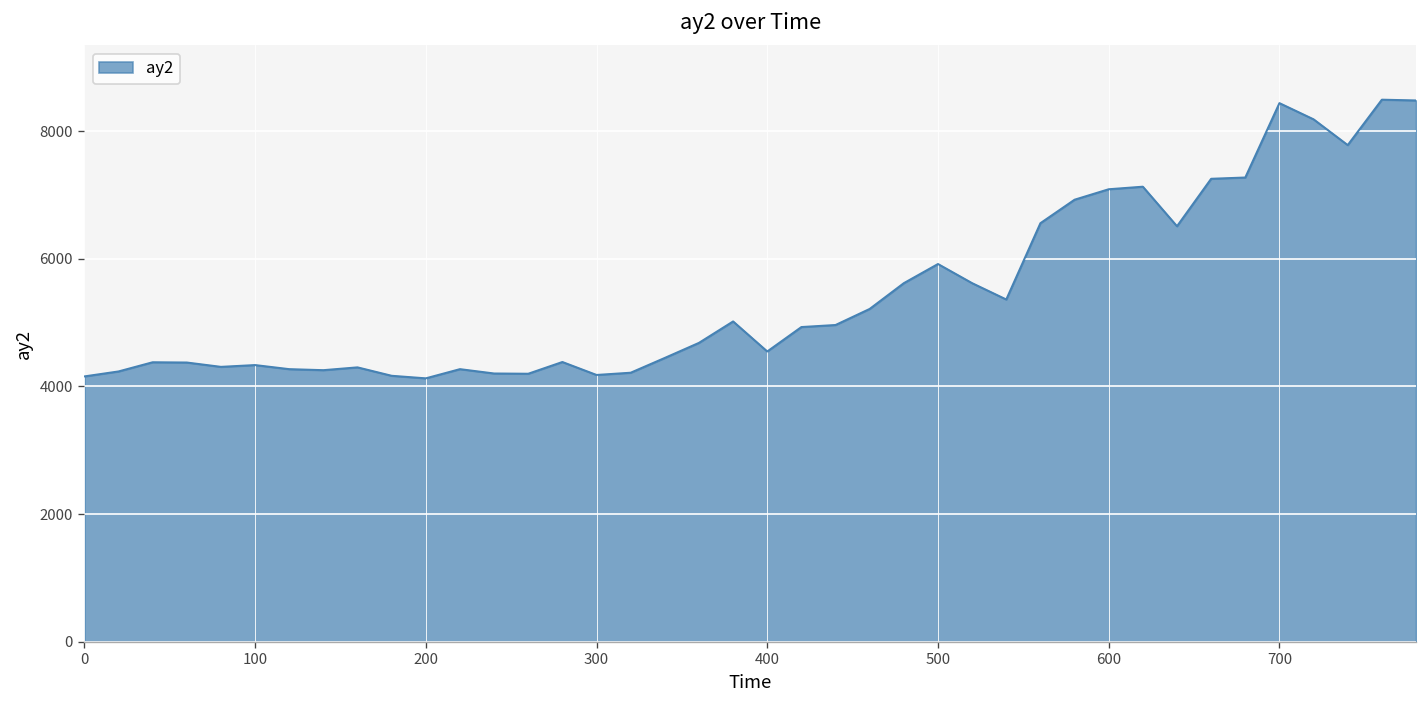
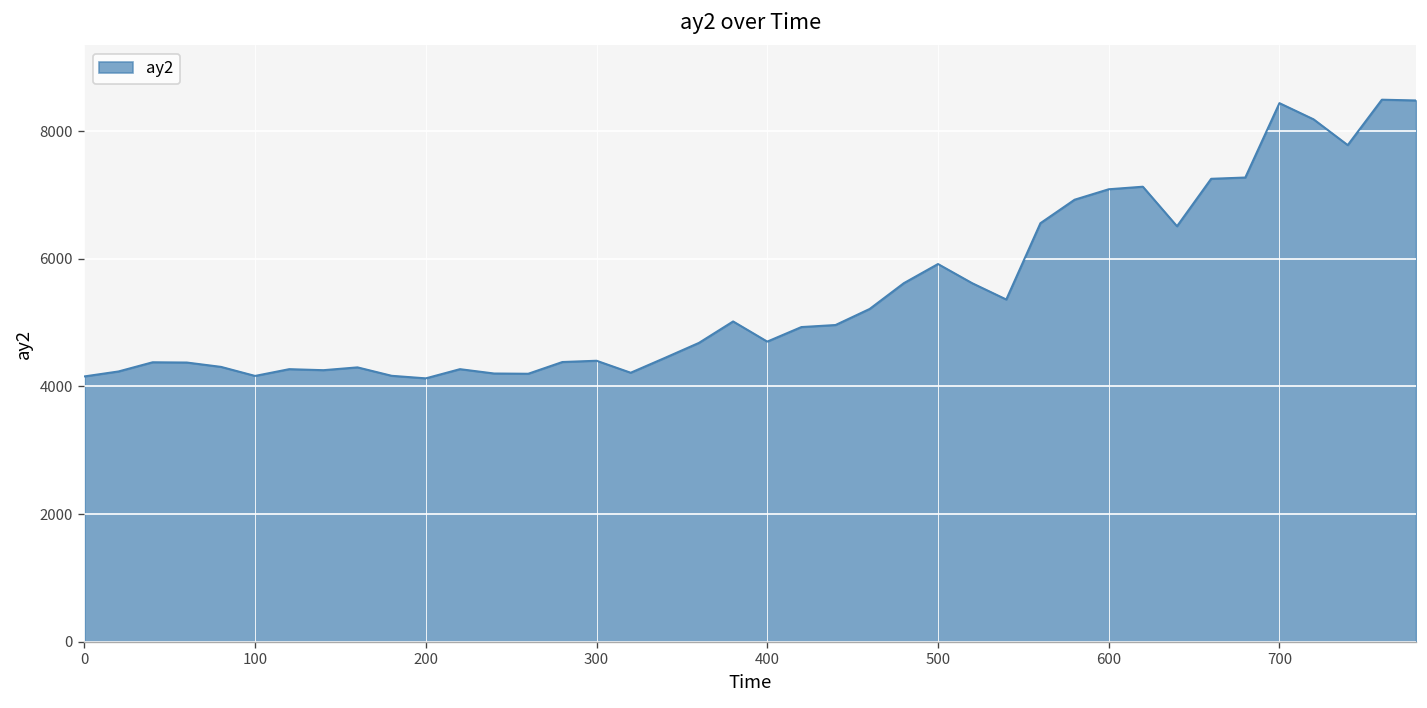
100: 4300 -> 4200
300: 4200 -> 4400
400: 4500 -> 4700
